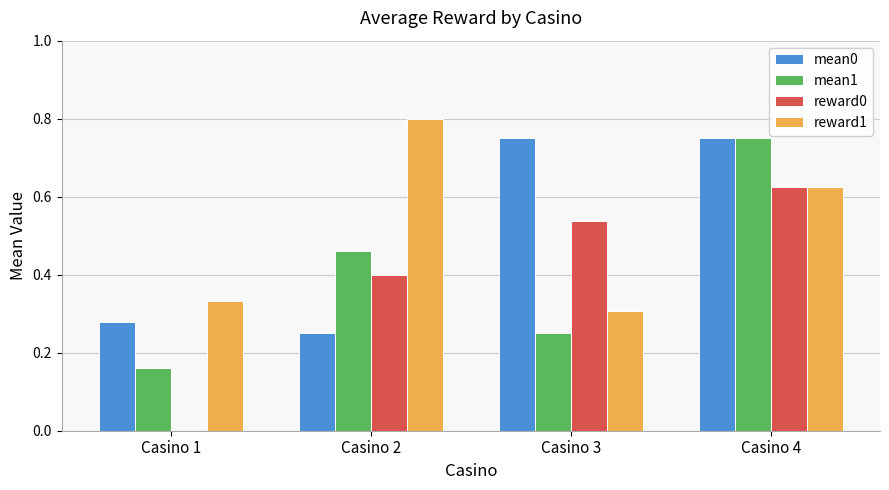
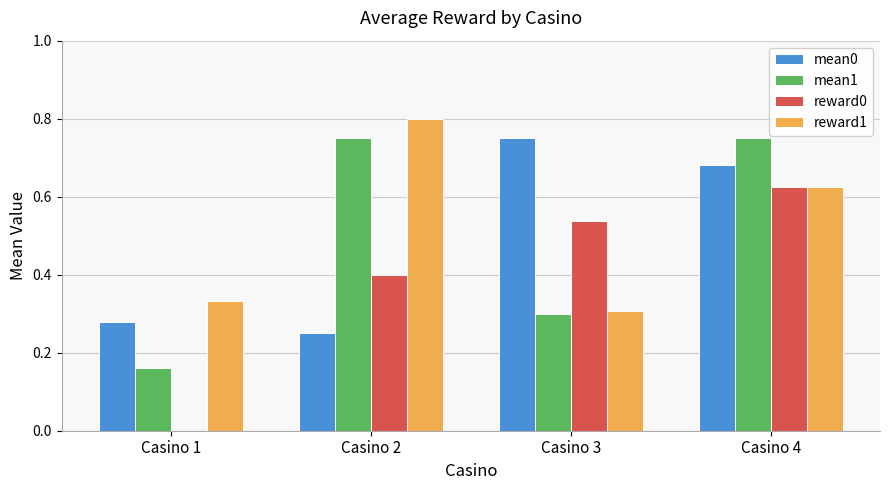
mean1, Casino 2: 0.46 -> 0.75
mean1, Casino 3: 0.25 -> 0.30
mean0, Casino 4: 0.75 -> 0.68
